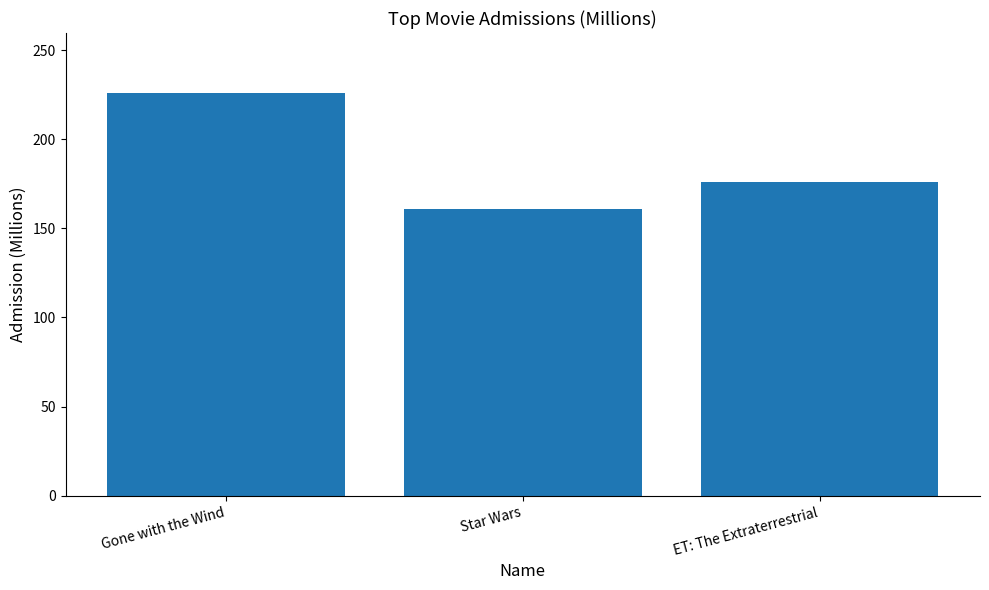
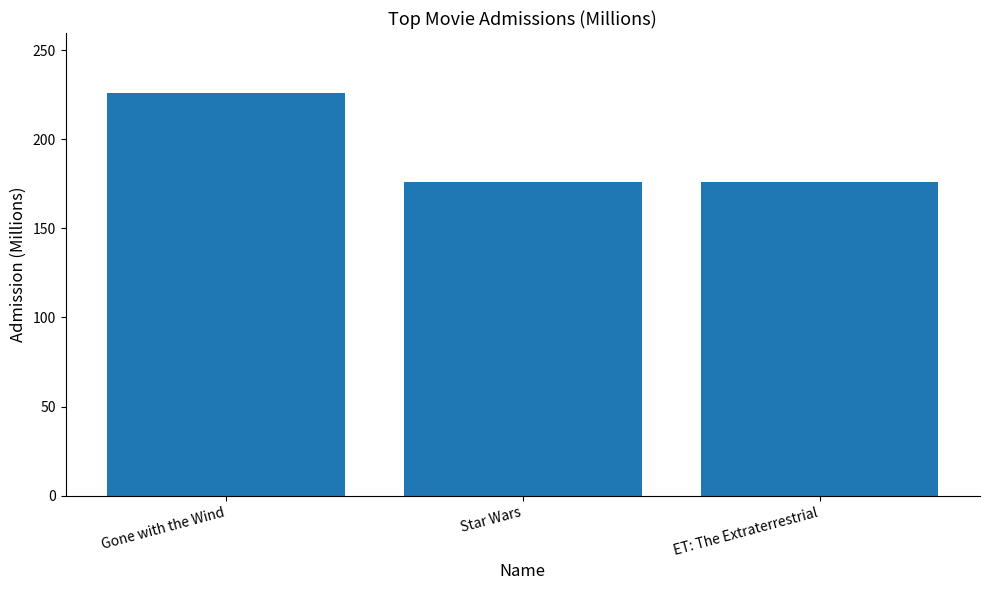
Star Wars: 161 -> 176
